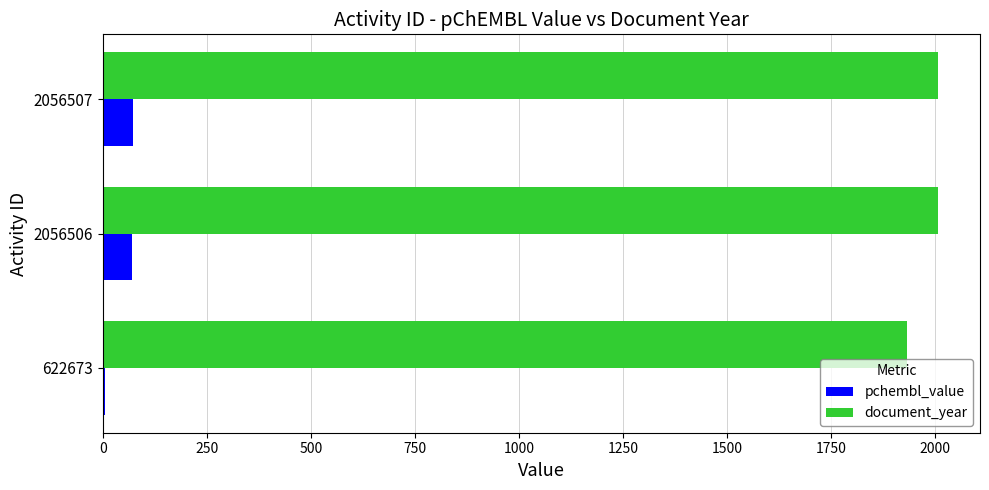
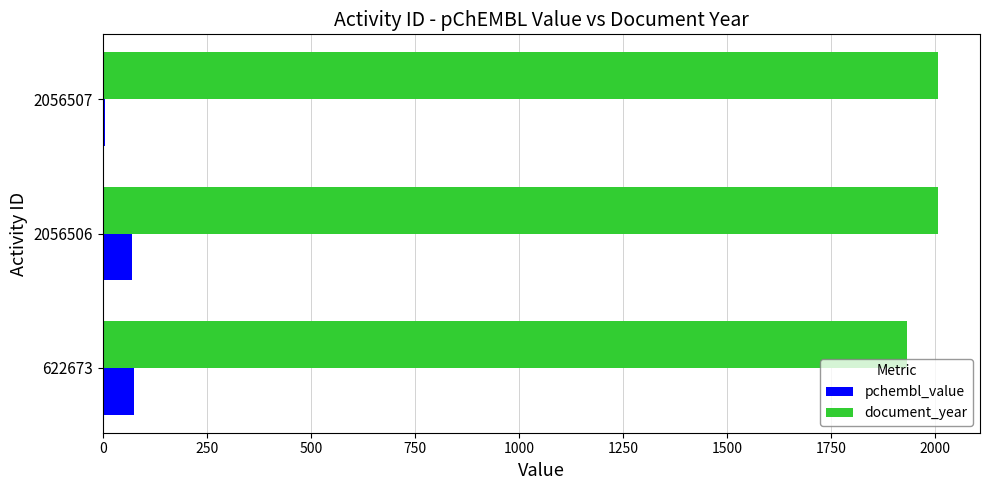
pchembl_value, 2056507: 70 -> 10
pchembl_value, 622673: 10 -> 70
